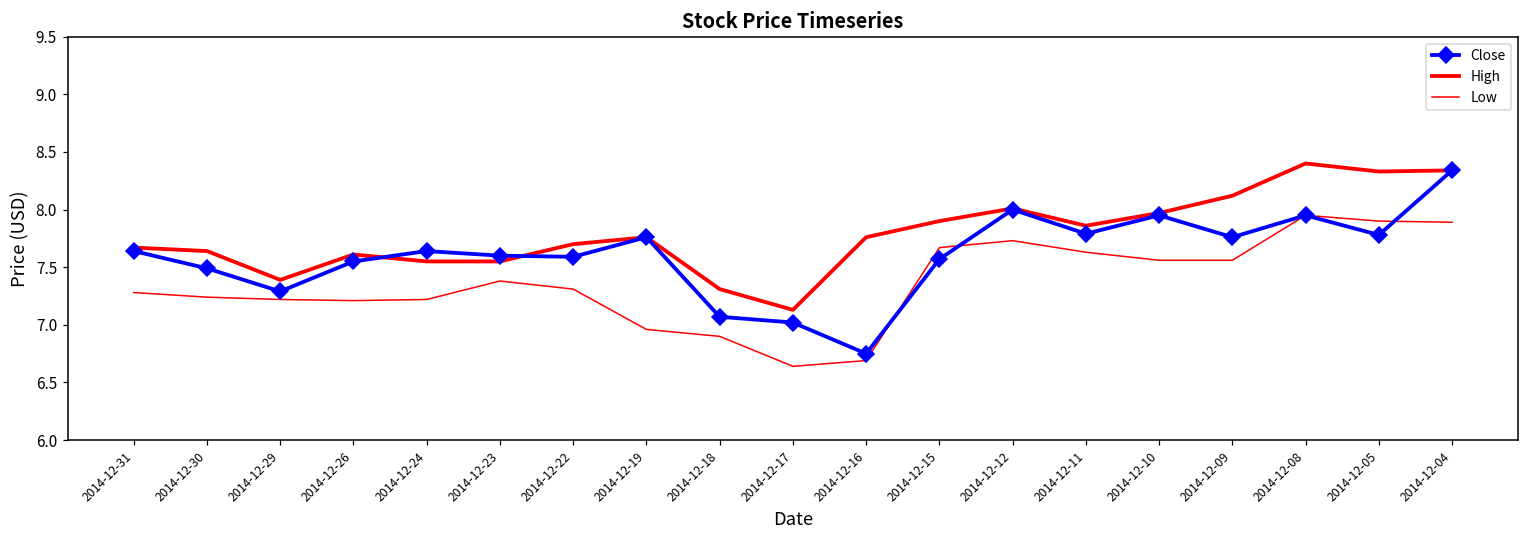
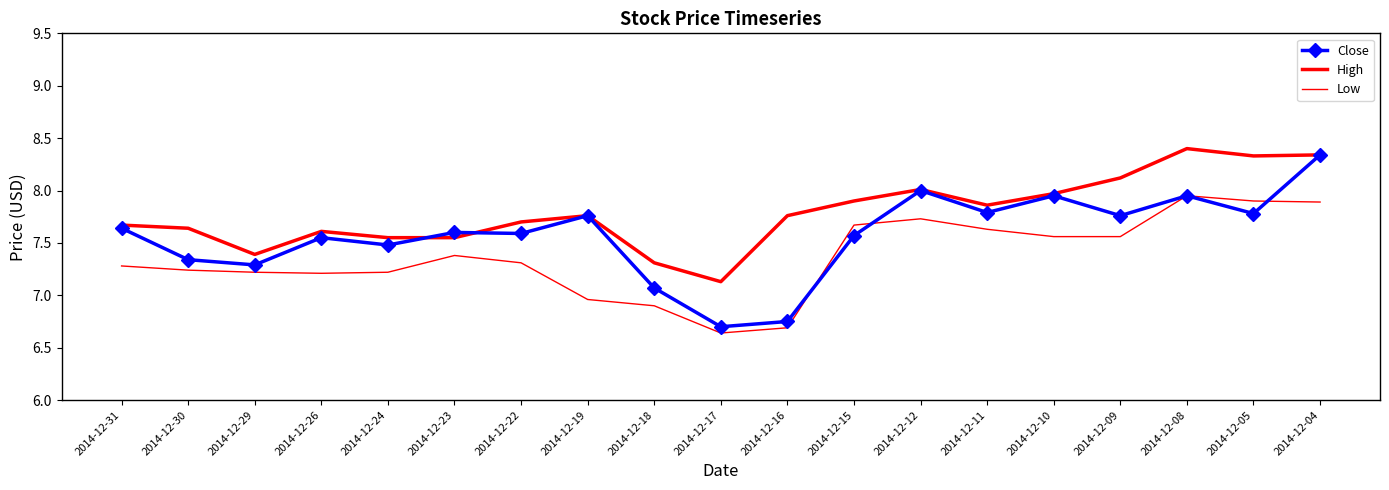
Close, 2014-12-30: 7.49 -> 7.34
Close, 2014-12-24: 7.64 -> 7.48
Close, 2014-12-17: 7.02 -> 6.70
